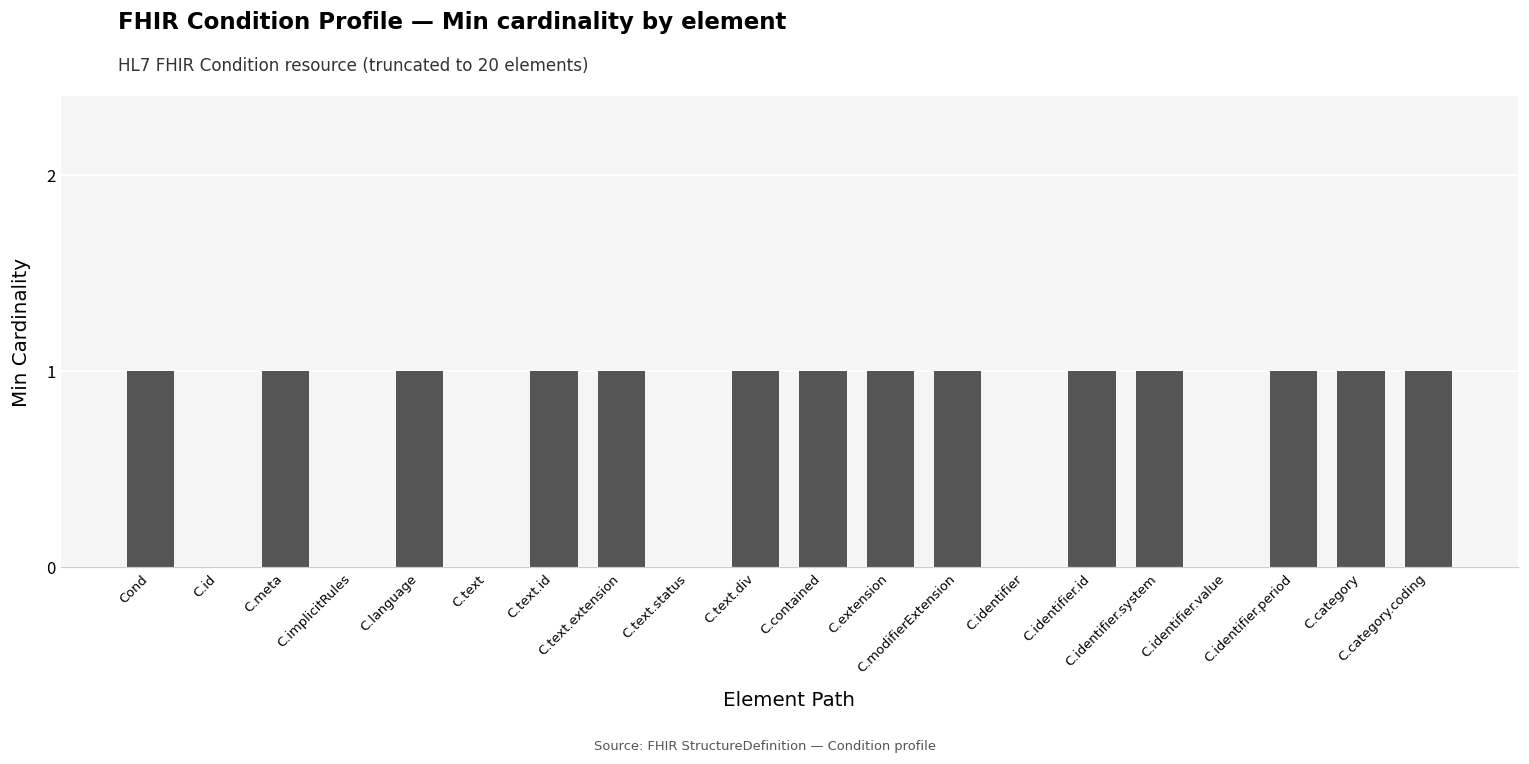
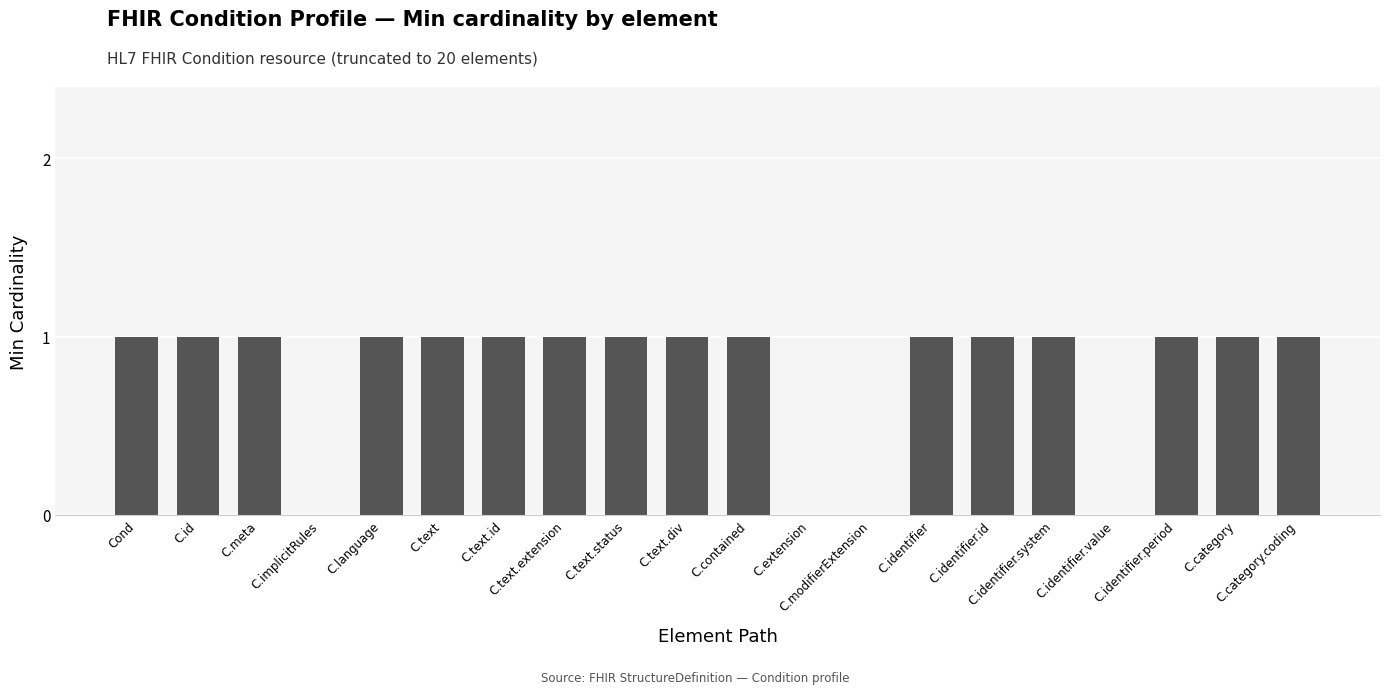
C.id: 0 -> 1
C.text: 0 -> 1
C.text.status: 0 -> 1
C.extension: 1 -> 0
C.modifierExtension: 1 -> 0
C.identifier: 0 -> 1
